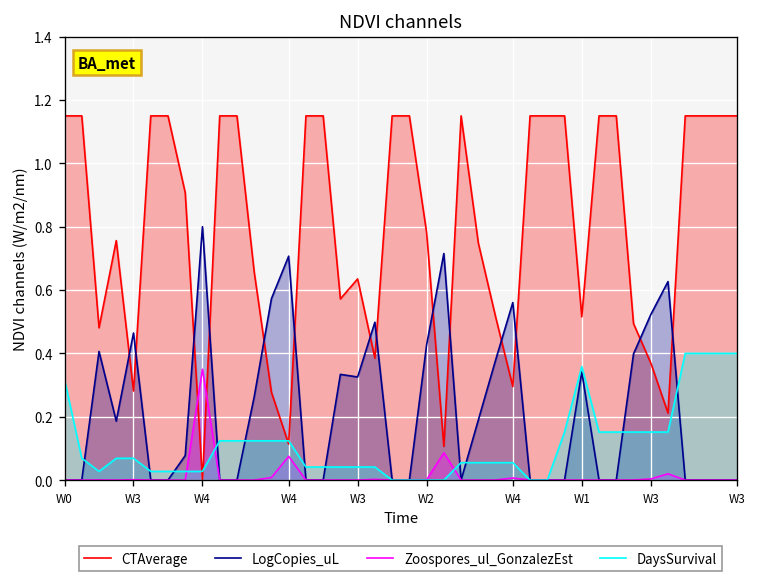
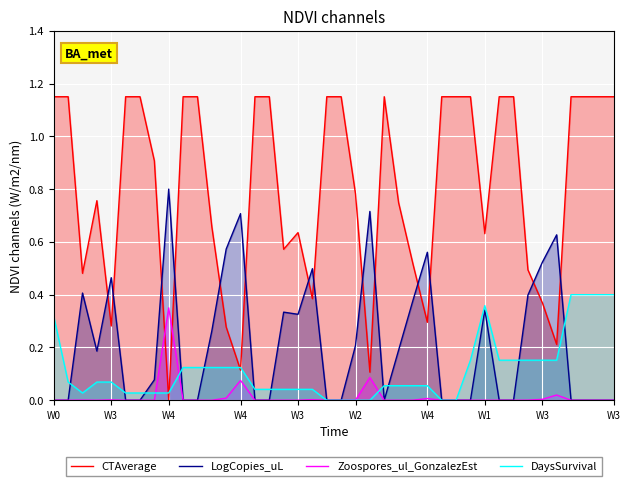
LogCopies_uL, W2: 0.43 -> 0.21
CTAverage, W1: 0.52 -> 0.63
